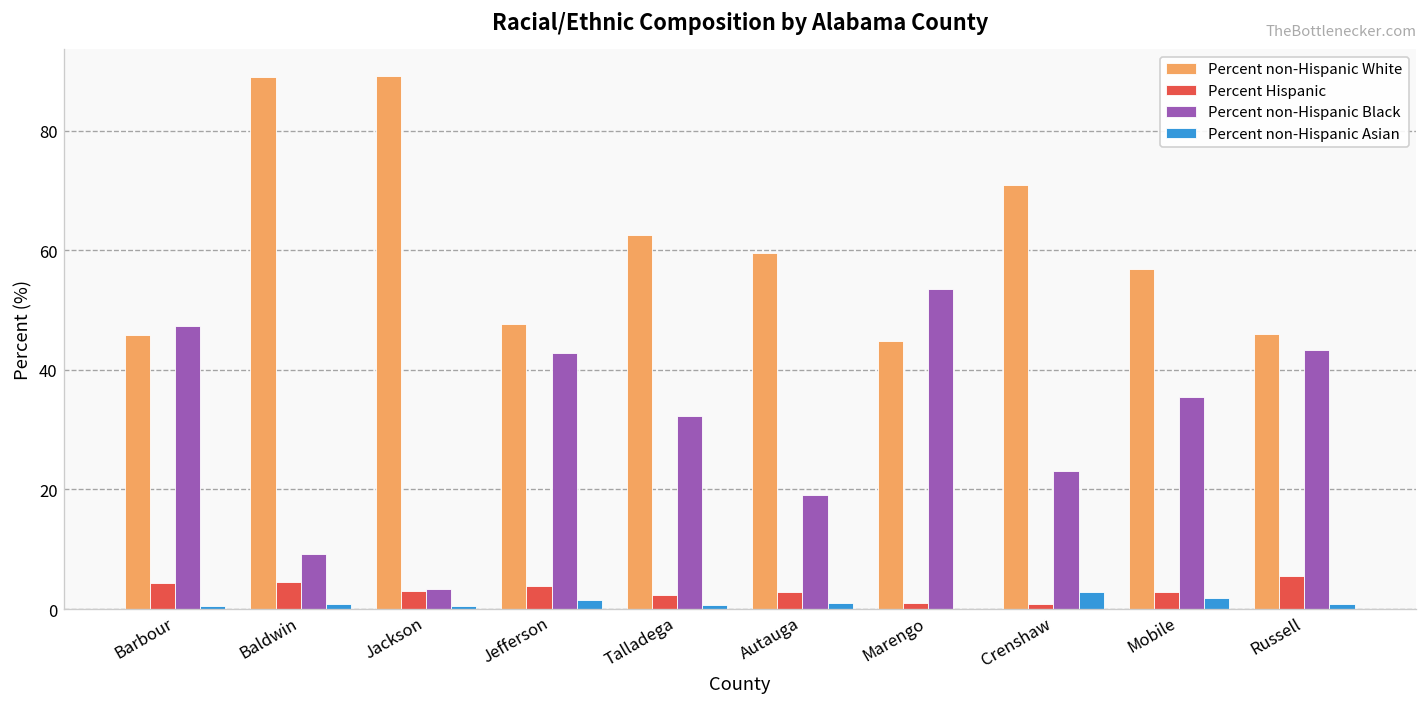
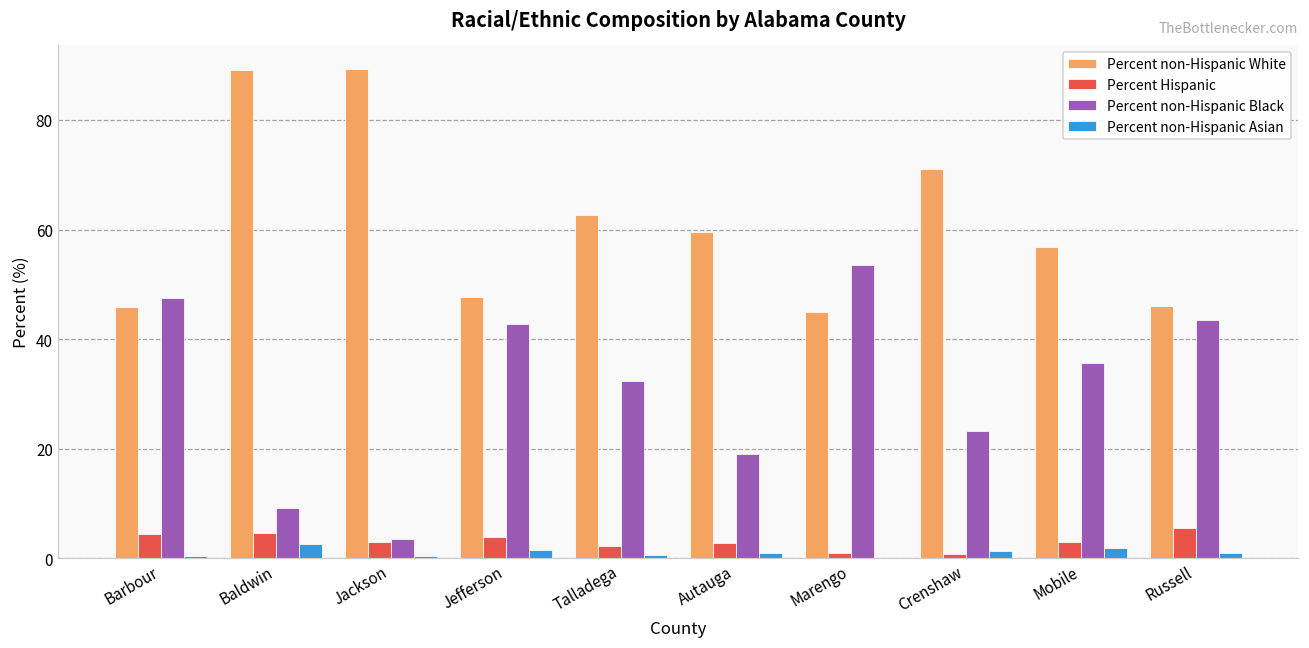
Percent non-Hispanic Asian, Baldwin: 1 -> 3
Percent non-Hispanic Asian, Crenshaw: 3 -> 1
